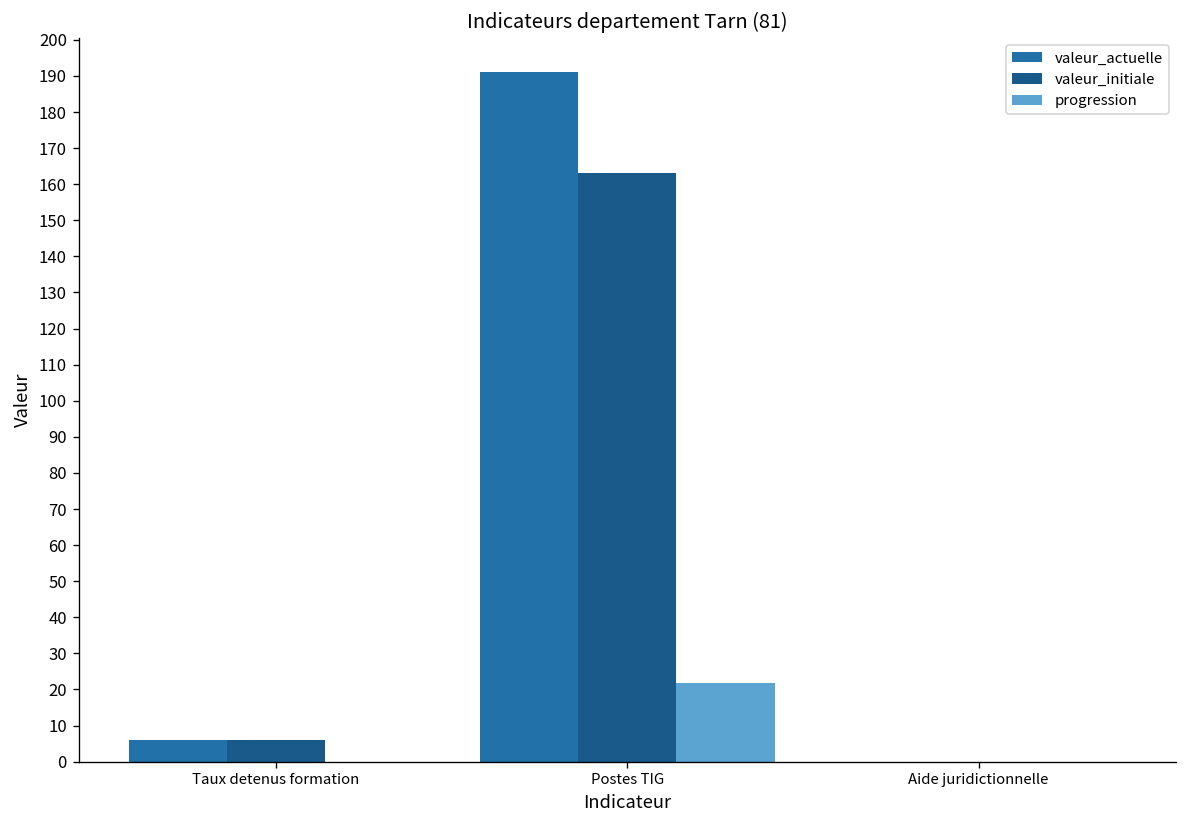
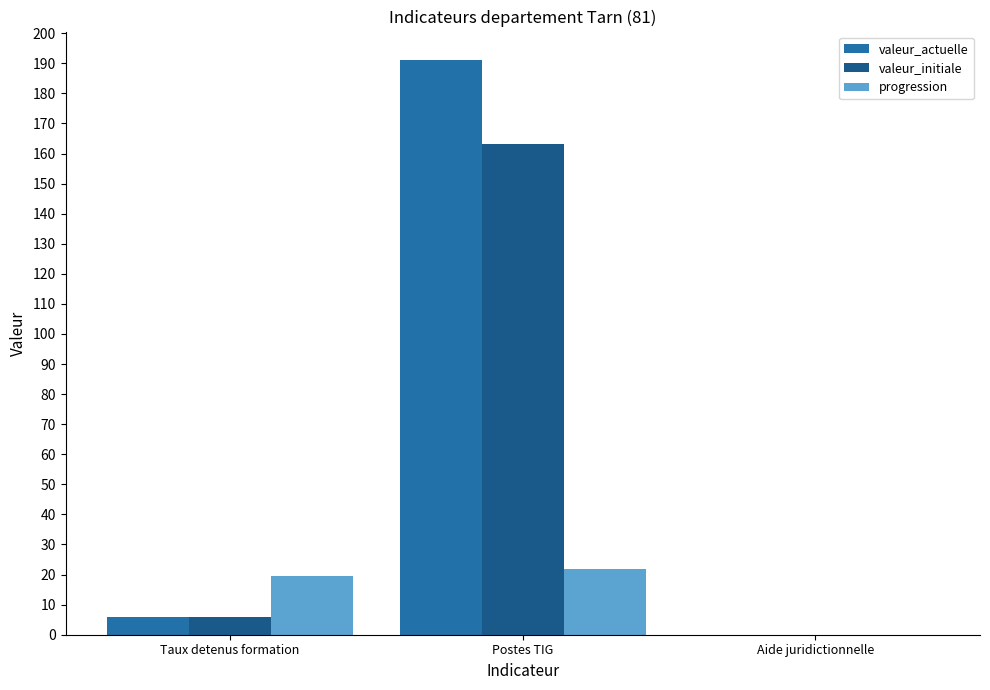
progression, Taux detenus formation: 0 -> 20
